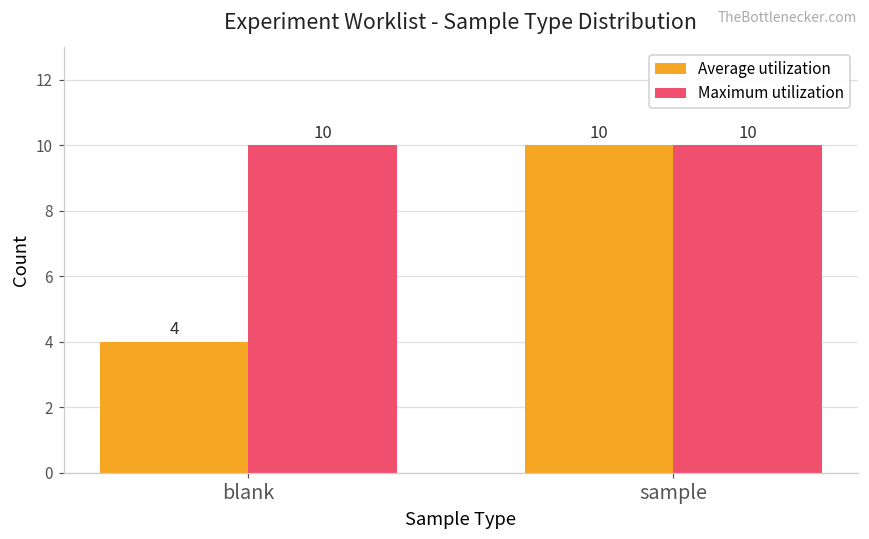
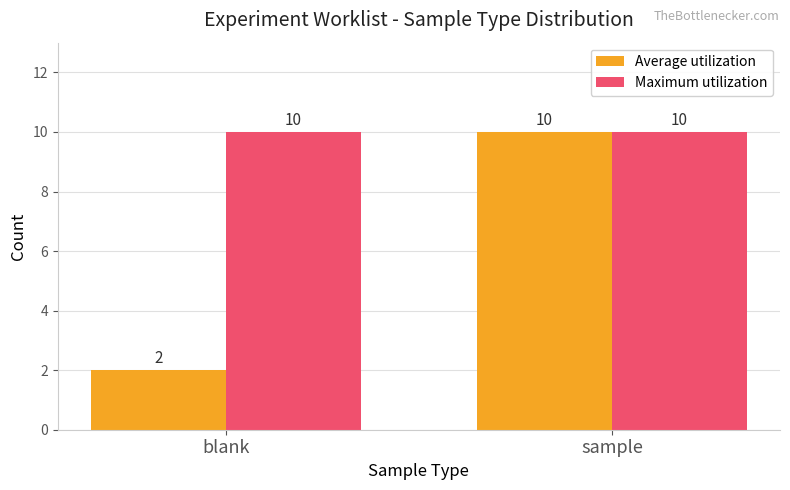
Average utilization, blank: 4 -> 2
